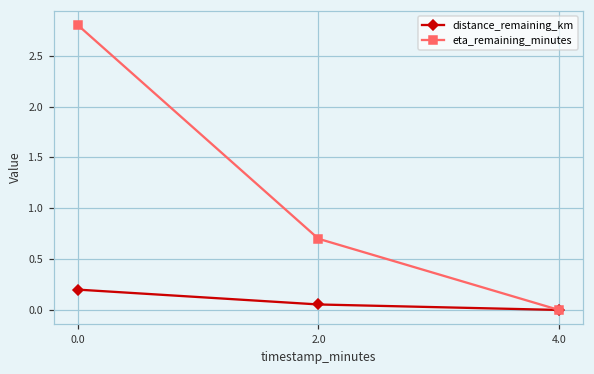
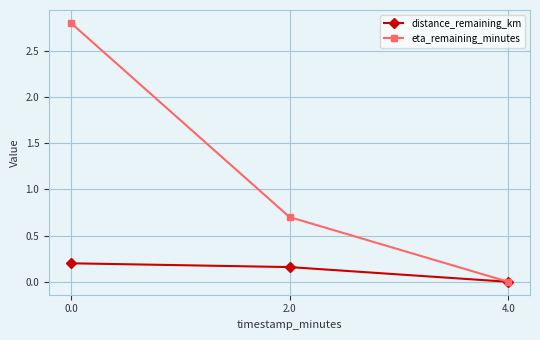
distance_remaining_km, 2.0: 0.1 -> 0.2
